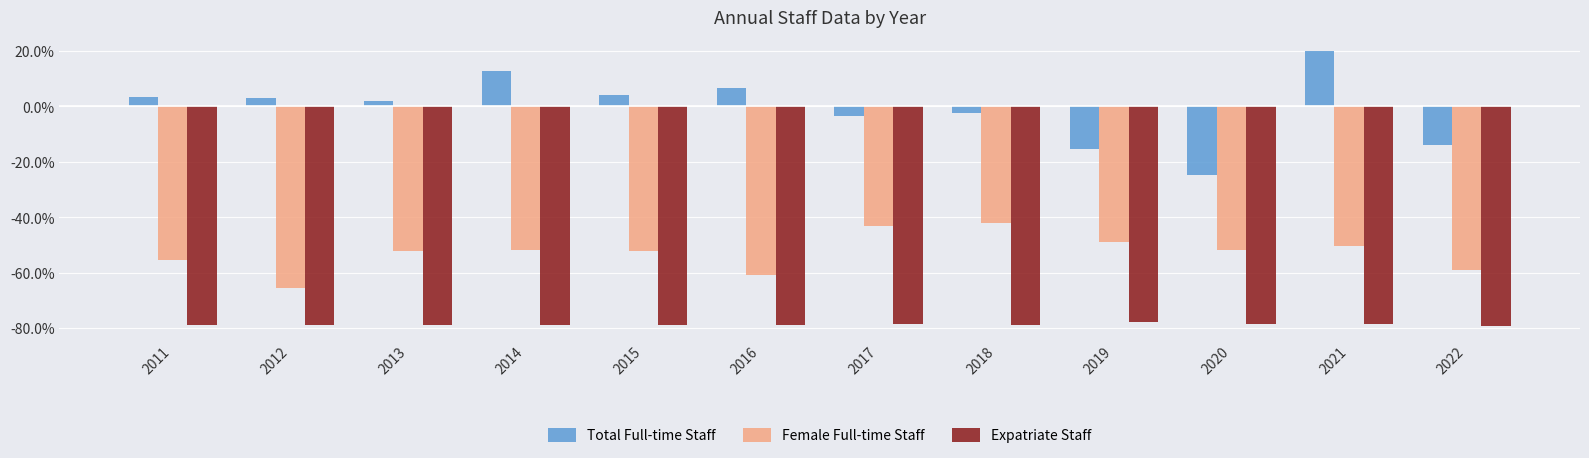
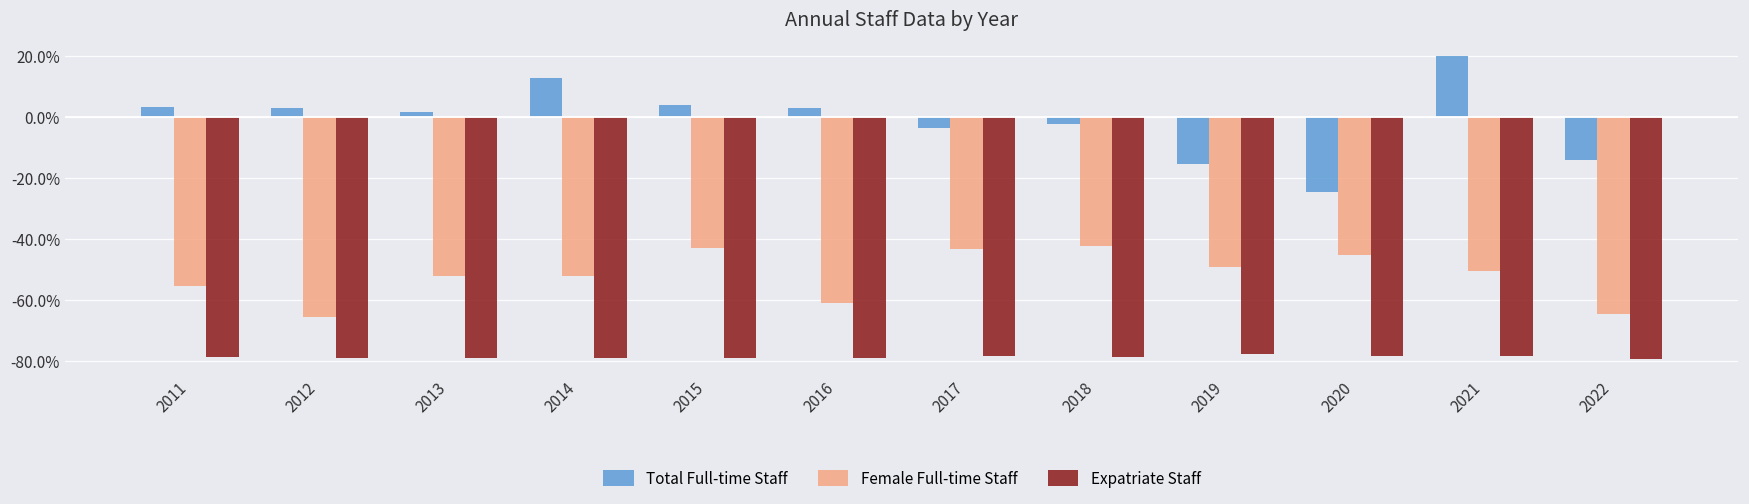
Female Full-time Staff, 2015: -52% -> -43%
Total Full-time Staff, 2016: 7% -> 3%
Female Full-time Staff, 2020: -52% -> -45%
Female Full-time Staff, 2022: -59% -> -65%
